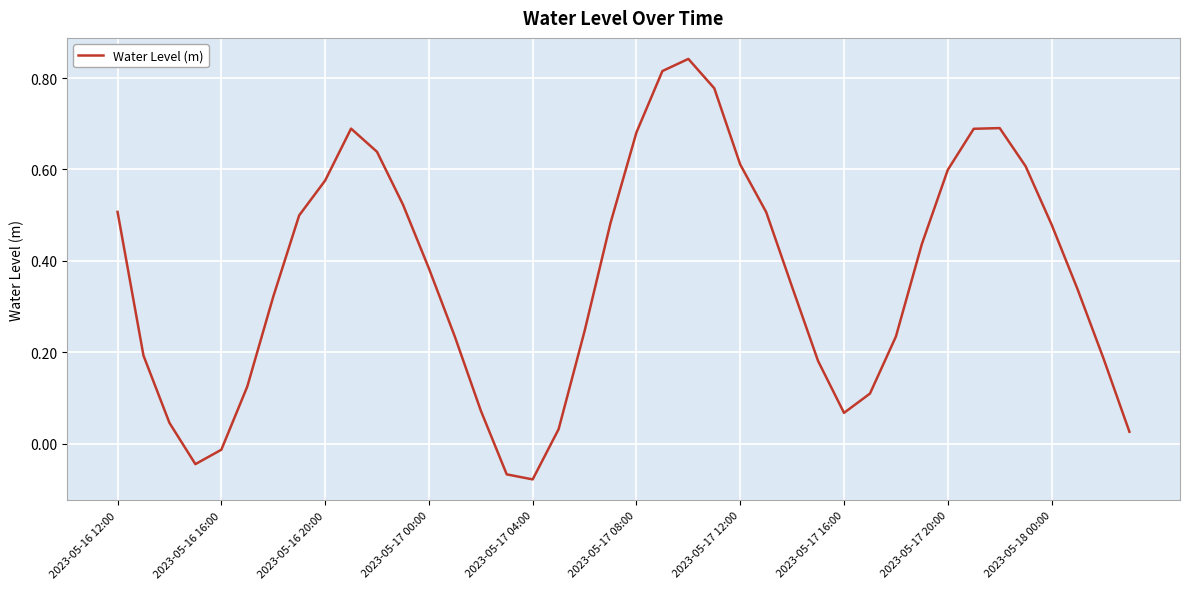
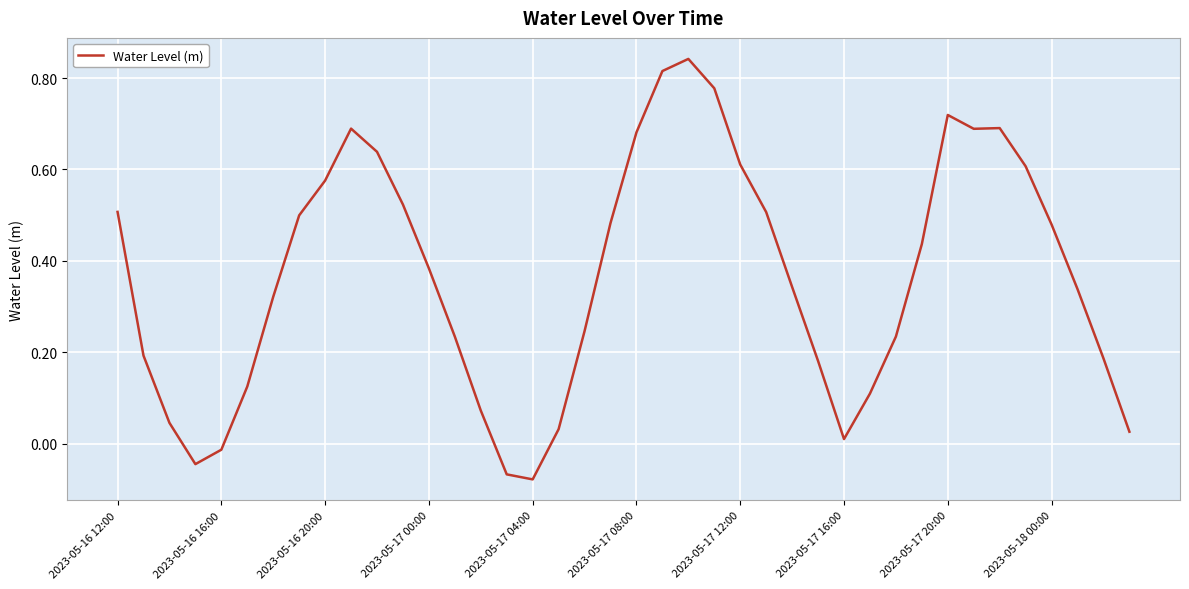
2023-05-17 16:00: 0.07 -> 0.01
2023-05-17 20:00: 0.60 -> 0.72
